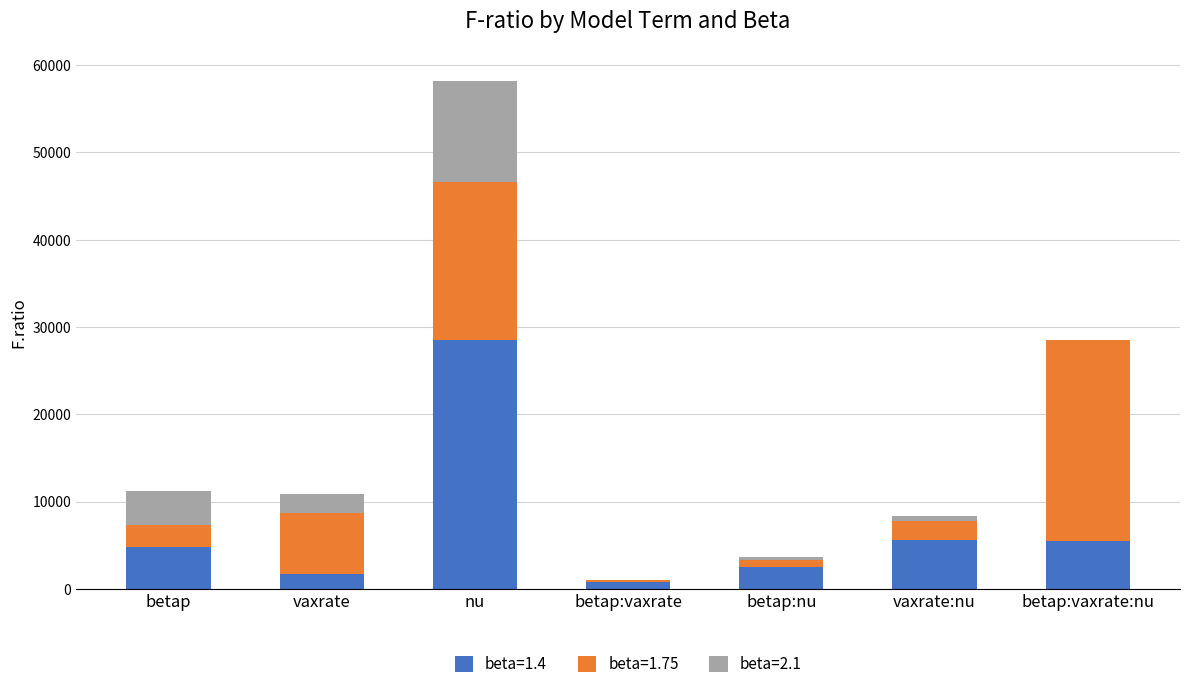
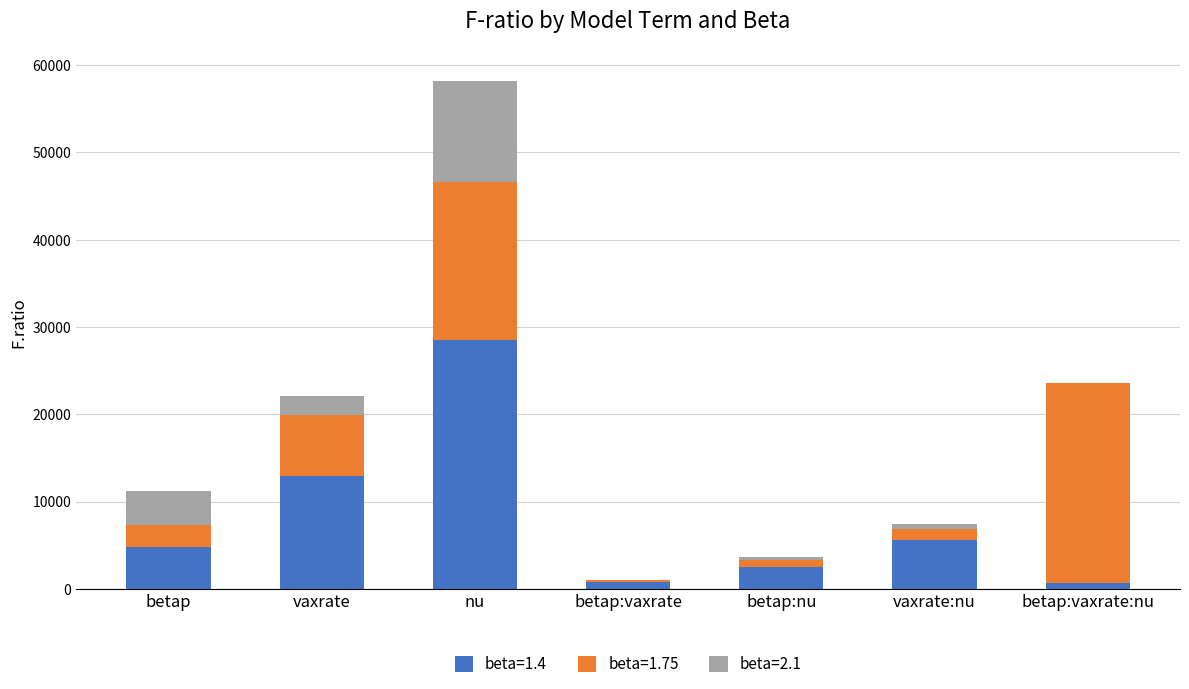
beta=1.4, vaxrate: 2000 -> 13000
beta=1.75, vaxrate:nu: 2000 -> 1000
beta=1.4, betap:vaxrate:nu: 6000 -> 1000
